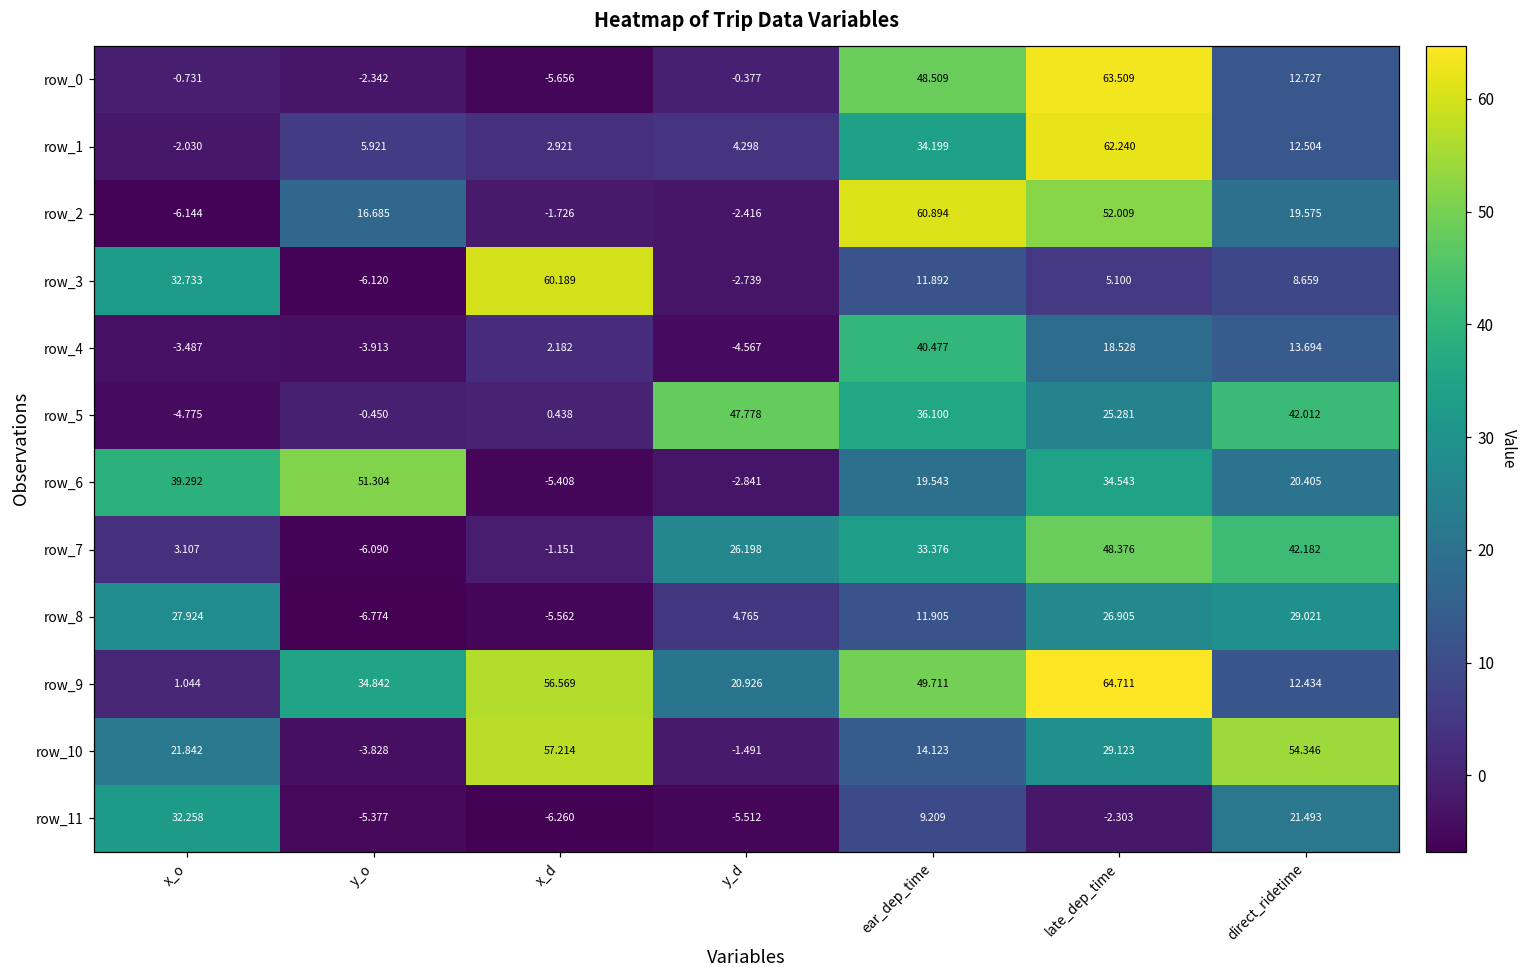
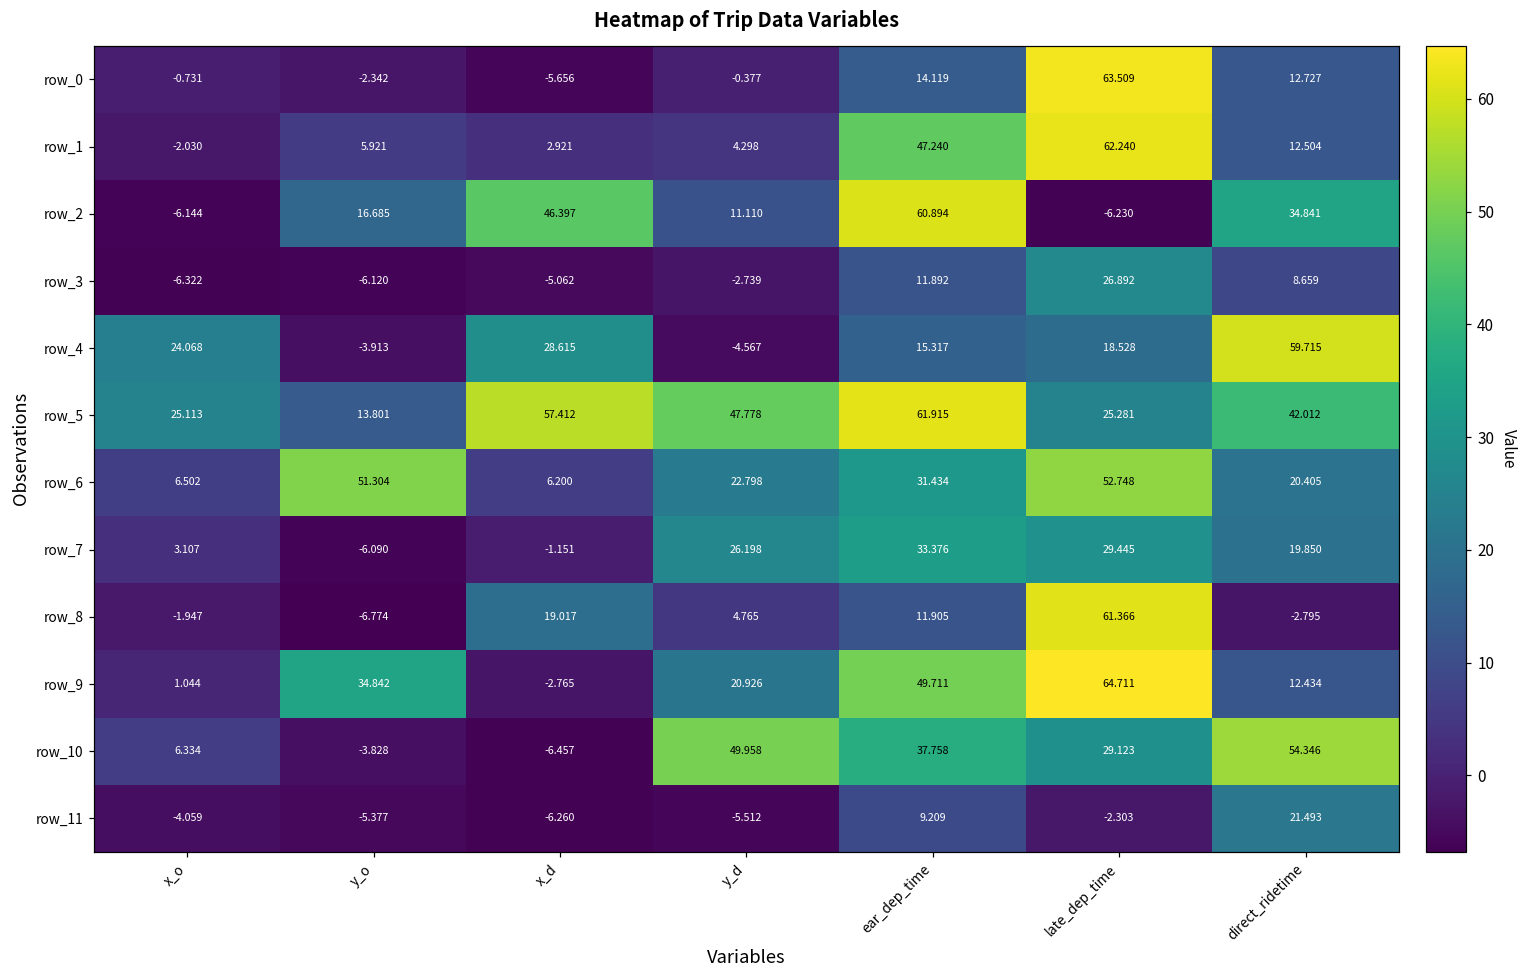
row_0, ear_dep_time: 48.509 -> 14.119
row_1, ear_dep_time: 34.199 -> 47.240
row_2, x_d: -1.726 -> 46.397
row_2, y_d: -2.416 -> 11.110
row_2, late_dep_time: 52.009 -> -6.230
row_2, direct_ridetime: 19.575 -> 34.841
row_3, x_o: 32.733 -> -6.322
row_3, x_d: 60.189 -> -5.062
row_3, late_dep_time: 5.100 -> 26.892
row_4, x_o: -3.487 -> 24.068
row_4, x_d: 2.182 -> 28.615
row_4, ear_dep_time: 40.477 -> 15.317
row_4, direct_ridetime: 13.694 -> 59.715
row_5, x_o: -4.775 -> 25.113
row_5, y_o: -0.450 -> 13.801
row_5, x_d: 0.438 -> 57.412
row_5, ear_dep_time: 36.100 -> 61.915
row_6, x_o: 39.292 -> 6.502
row_6, x_d: -5.408 -> 6.200
row_6, y_d: -2.841 -> 22.798
row_6, ear_dep_time: 19.543 -> 31.434
row_6, late_dep_time: 34.543 -> 52.748
row_7, late_dep_time: 48.376 -> 29.445
row_7, direct_ridetime: 42.182 -> 19.850
row_8, x_o: 27.924 -> -1.947
row_8, x_d: -5.562 -> 19.017
row_8, late_dep_time: 26.905 -> 61.366
row_8, direct_ridetime: 29.021 -> -2.795
row_9, x_d: 56.569 -> -2.765
row_10, x_o: 21.842 -> 6.334
row_10, x_d: 57.214 -> -6.457
row_10, y_d: -1.491 -> 49.958
row_10, ear_dep_time: 14.123 -> 37.758
row_11, x_o: 32.258 -> -4.059
